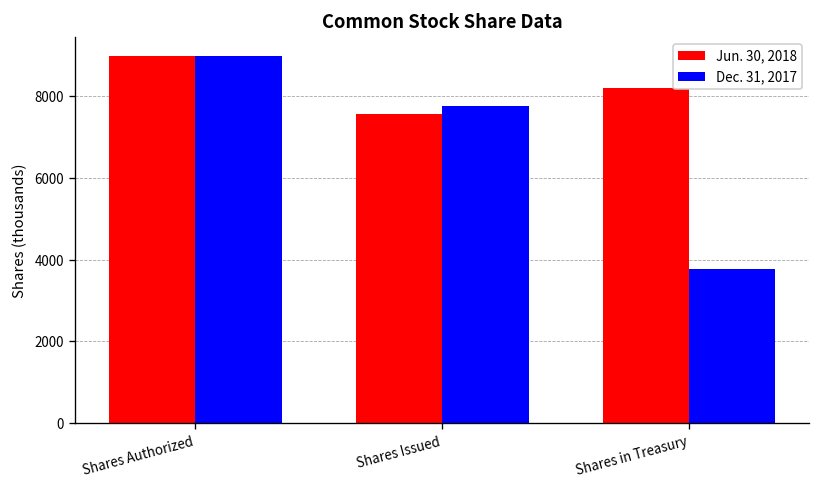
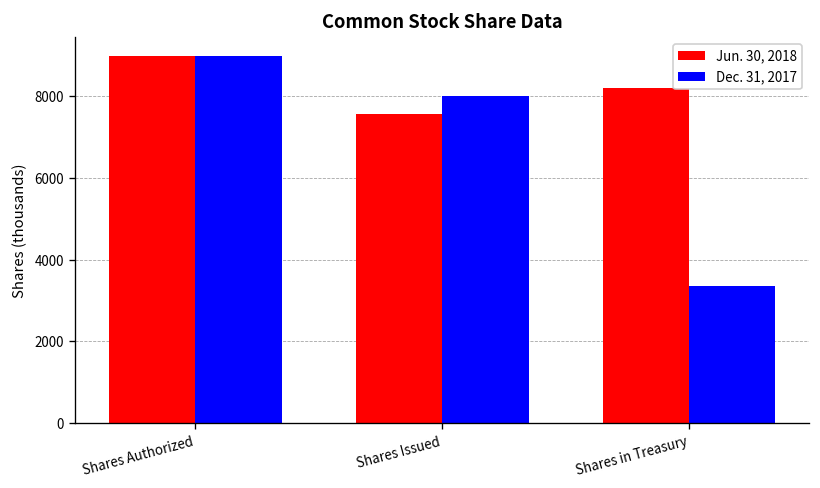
Dec. 31, 2017, Shares Issued: 7800 -> 8000
Dec. 31, 2017, Shares in Treasury: 3800 -> 3400
